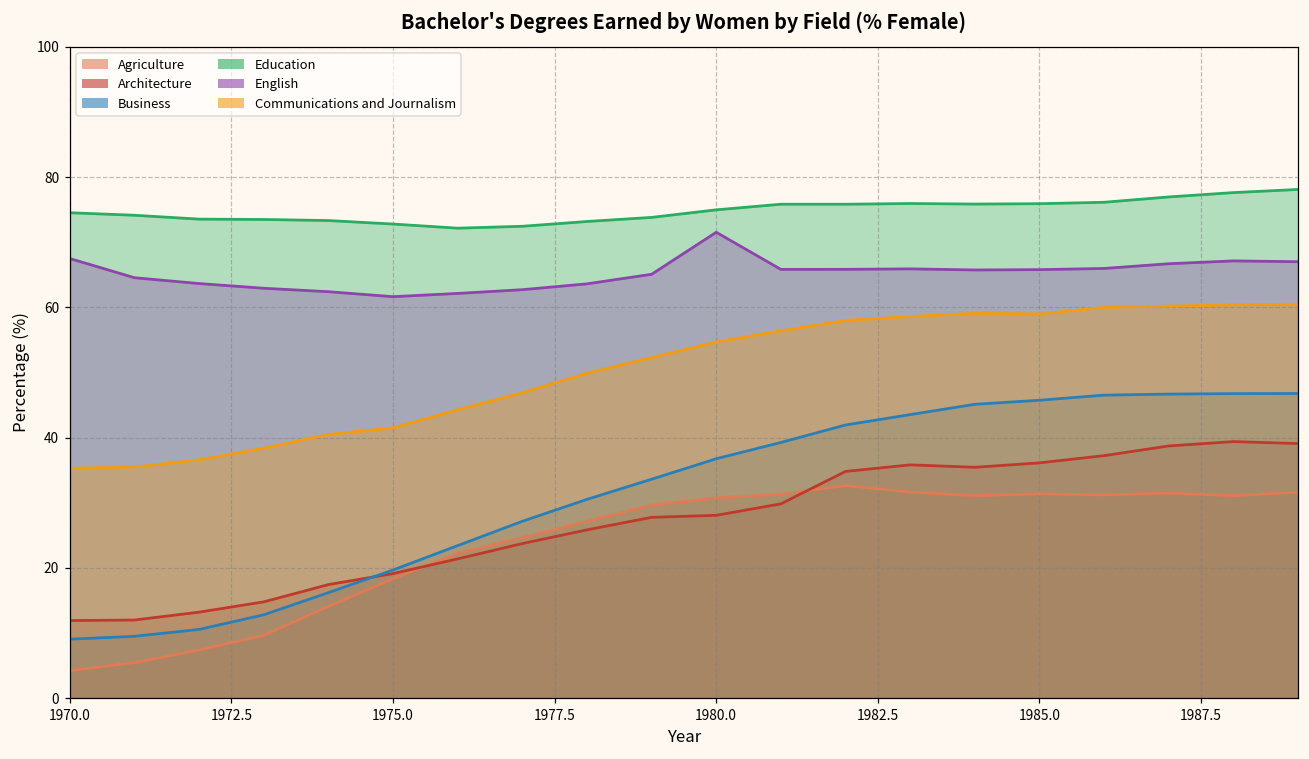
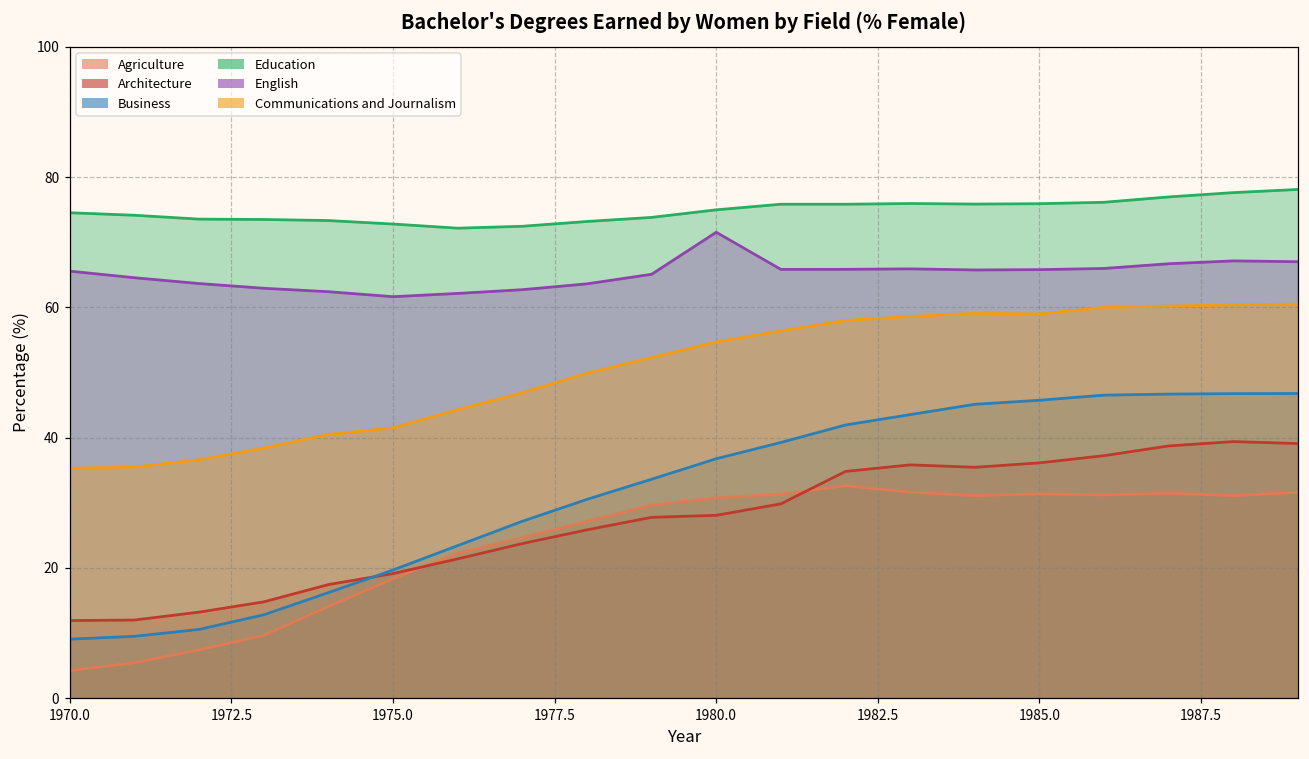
English, 1970.0: 67 -> 66
